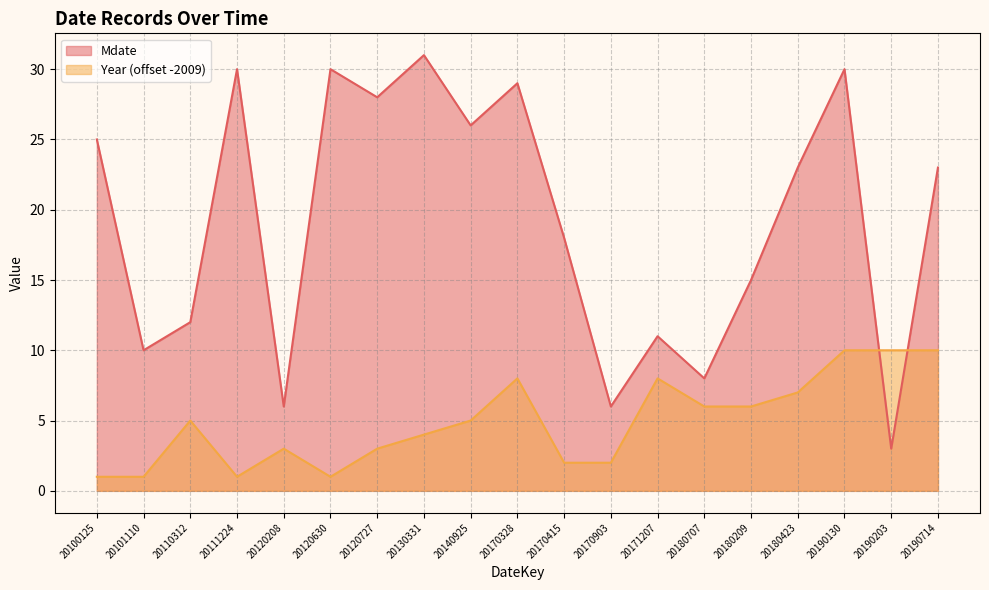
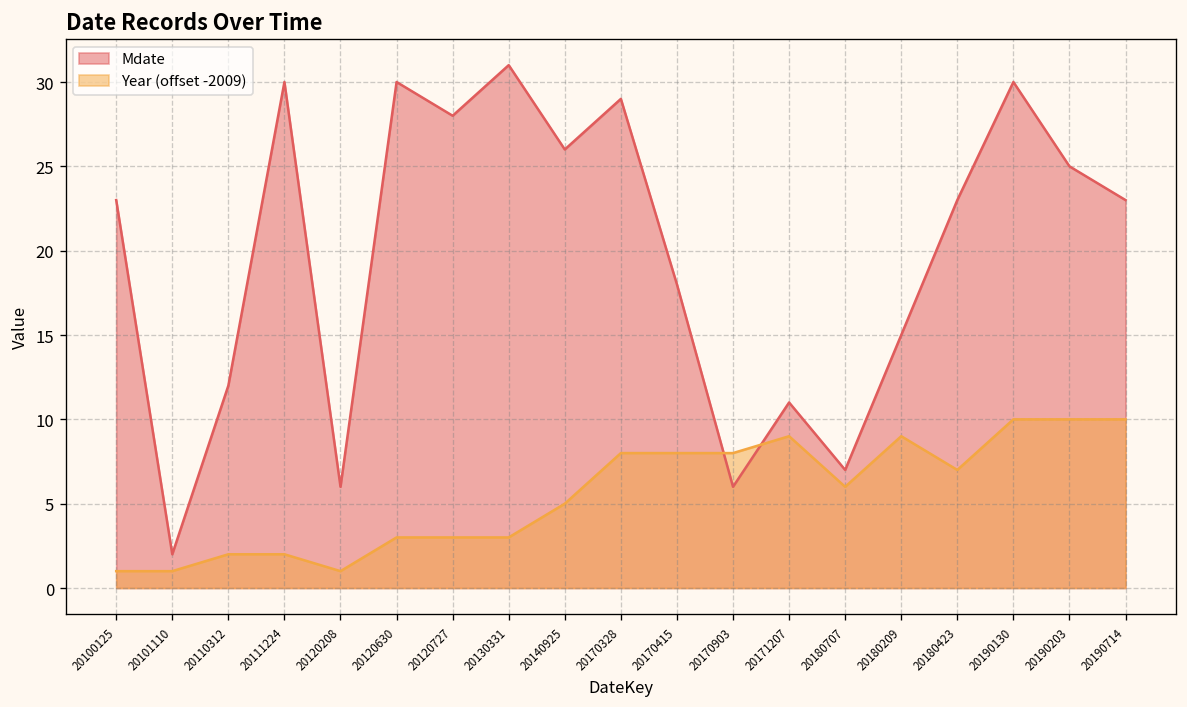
Mdate, 20100125: 25 -> 23
Mdate, 20101110: 10 -> 2
Year (offset -2009), 20110312: 5.0 -> 2.0
Year (offset -2009), 20111224: 1.0 -> 2.0
Year (offset -2009), 20120208: 3.0 -> 1.0
Year (offset -2009), 20120630: 1.0 -> 3.0
Year (offset -2009), 20130331: 4.0 -> 3.0
Year (offset -2009), 20170415: 2.0 -> 8.0
Year (offset -2009), 20170903: 2.0 -> 8.0
Year (offset -2009), 20171207: 8.0 -> 9.0
Mdate, 20180707: 8 -> 7
Year (offset -2009), 20180209: 6.0 -> 9.0
Mdate, 20190203: 3 -> 25
